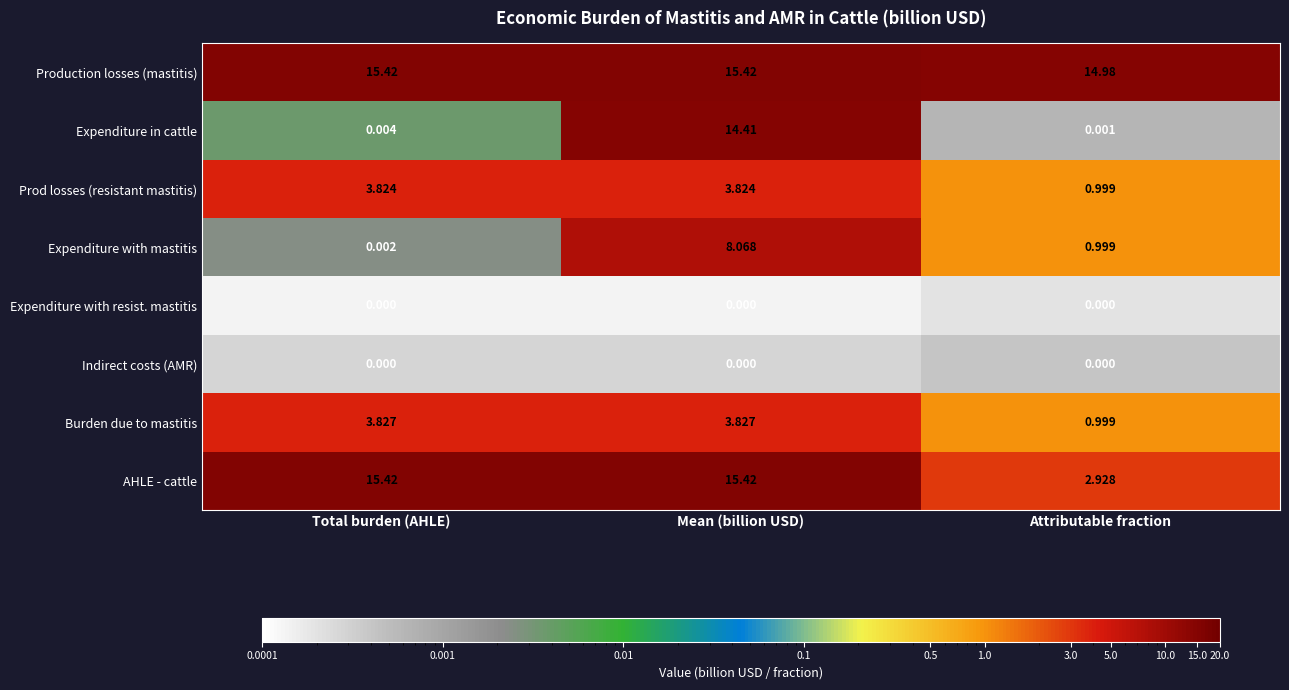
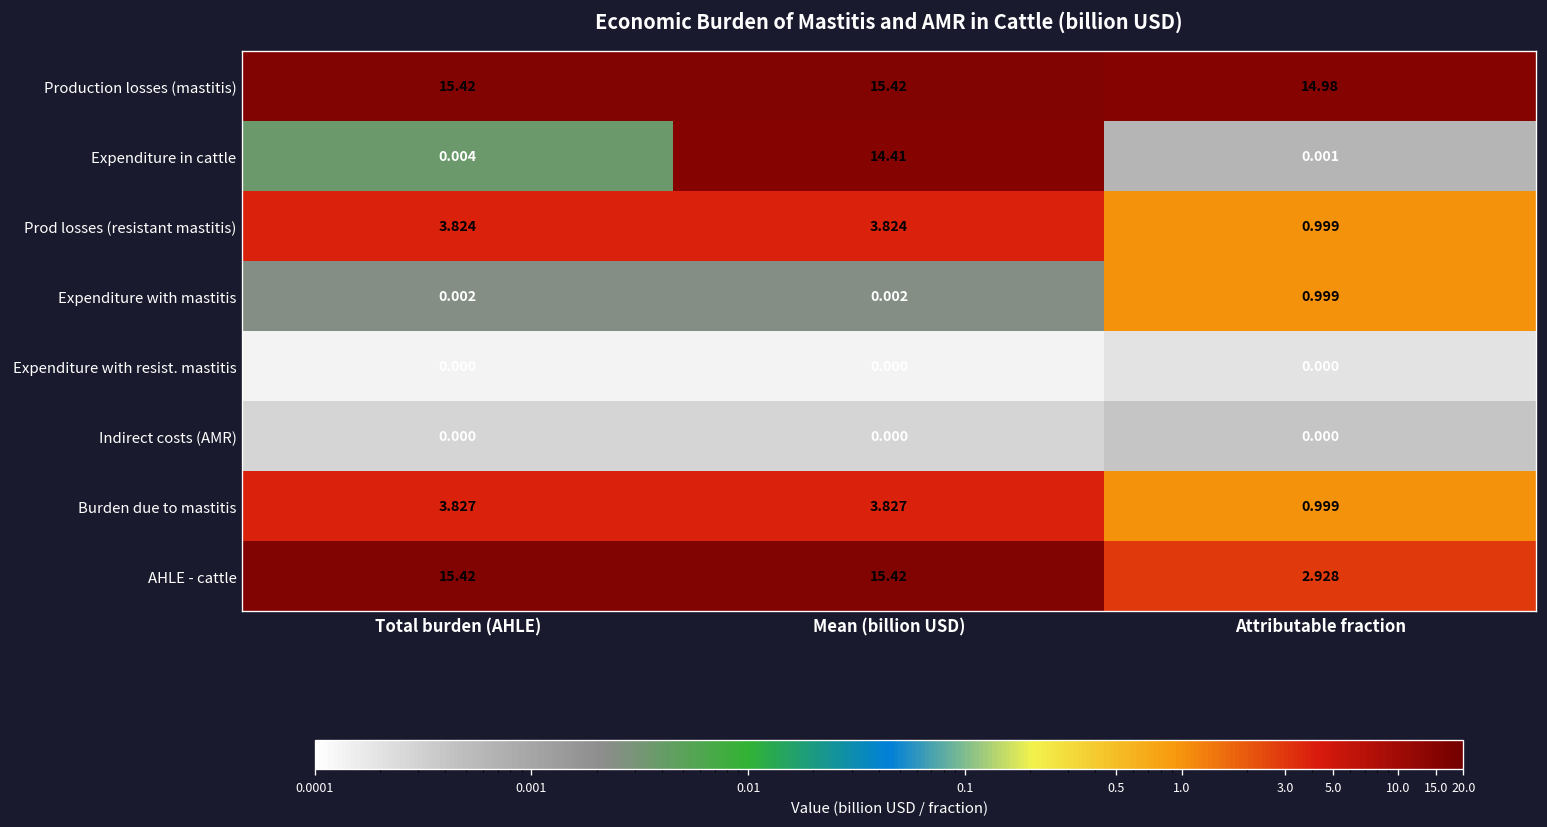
Expenditure with mastitis, Mean (billion USD): 8.068 -> 0.002
